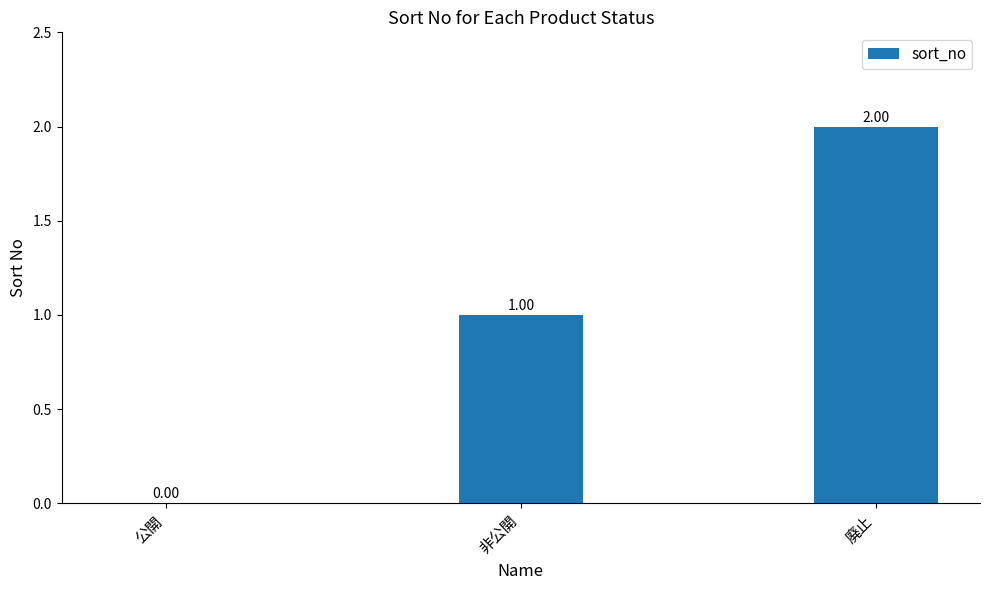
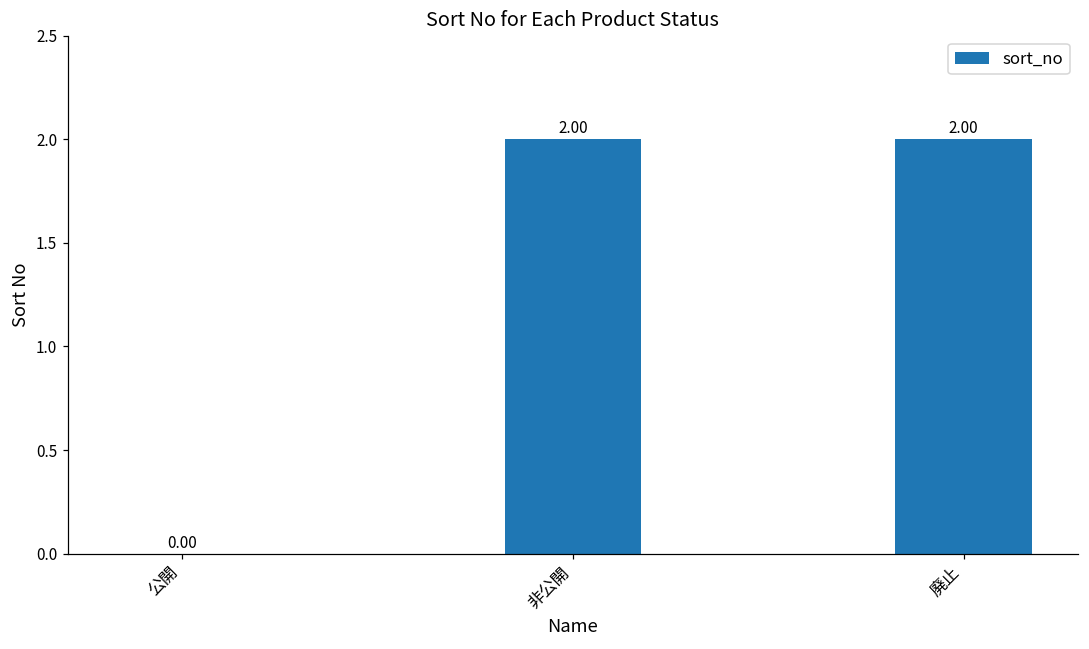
非公開: 1.00 -> 2.00
